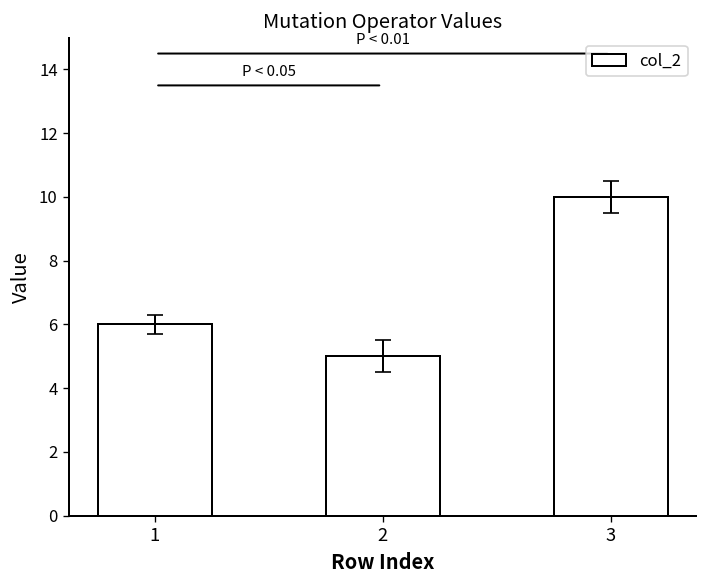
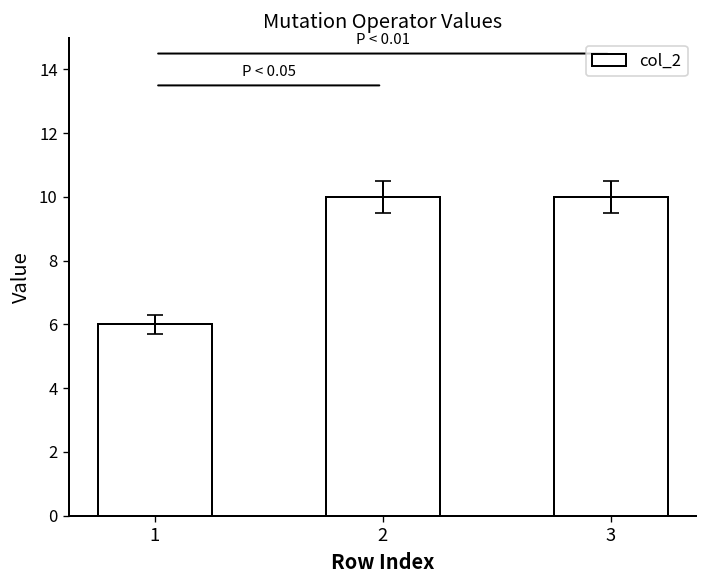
col_2, 2: 5 -> 10
